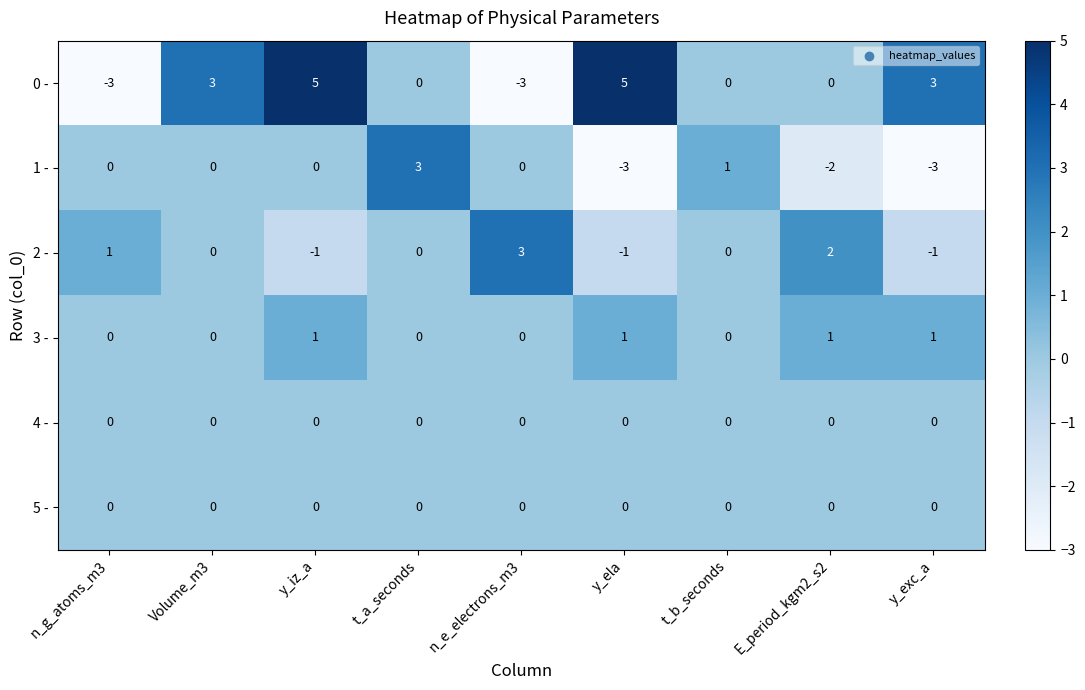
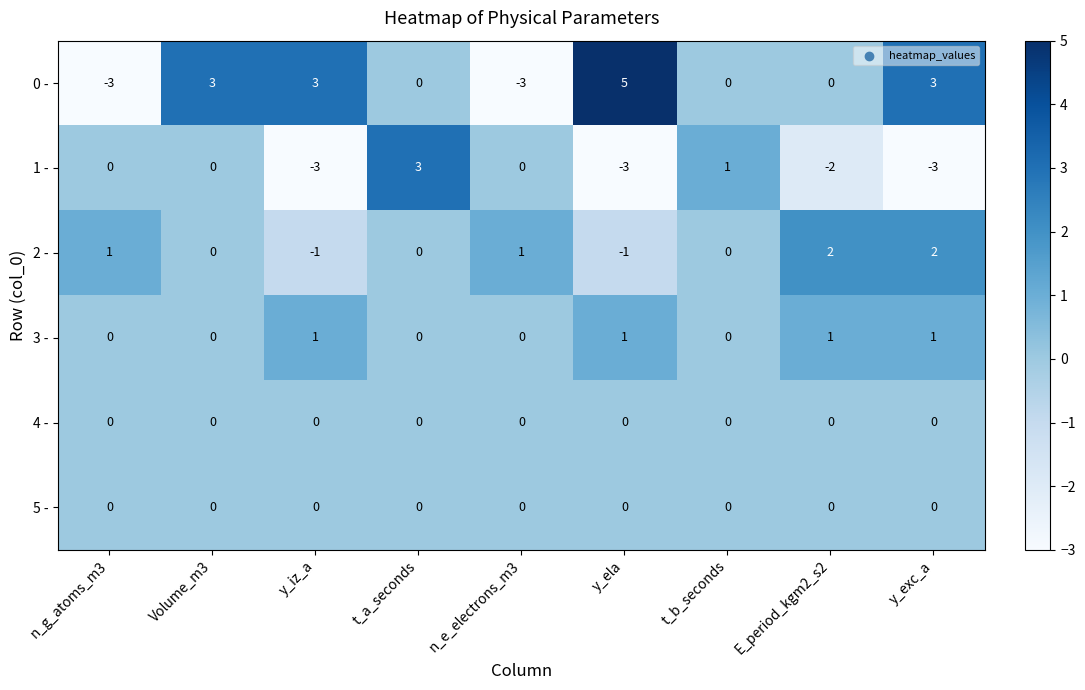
0 -, y_iz_a: 5 -> 3
1 -, y_iz_a: 0 -> -3
2 -, n_e_electrons_m3: 3 -> 1
2 -, y_exc_a: -1 -> 2
